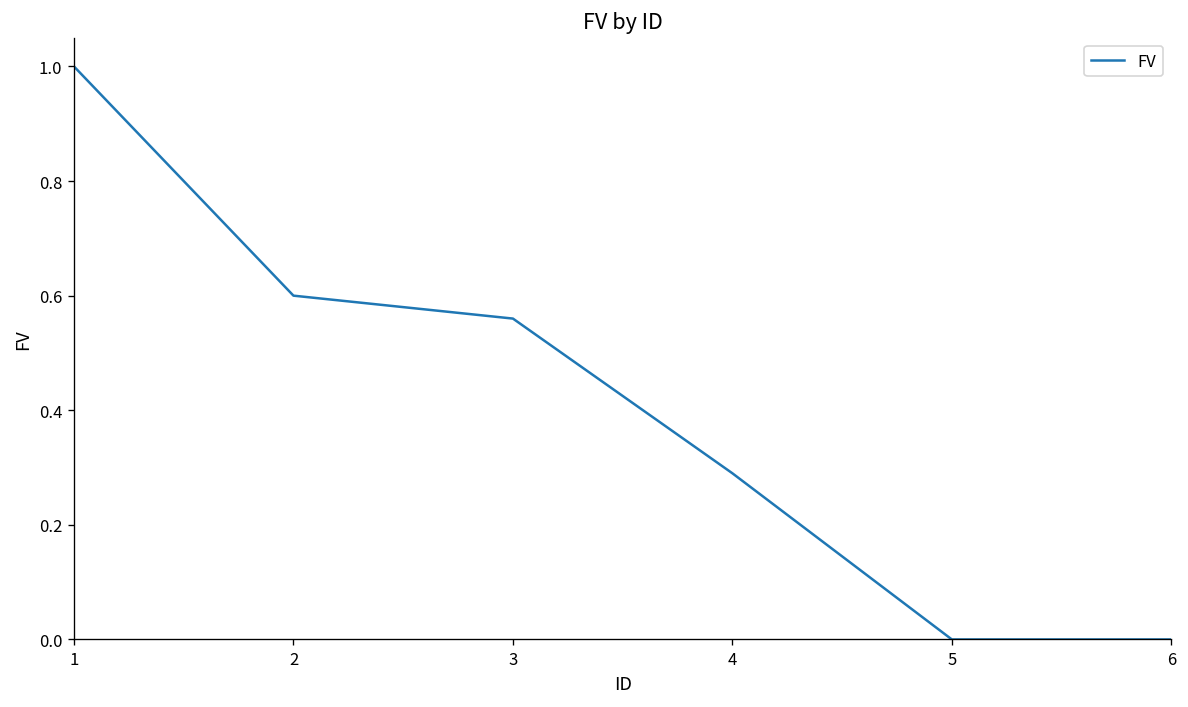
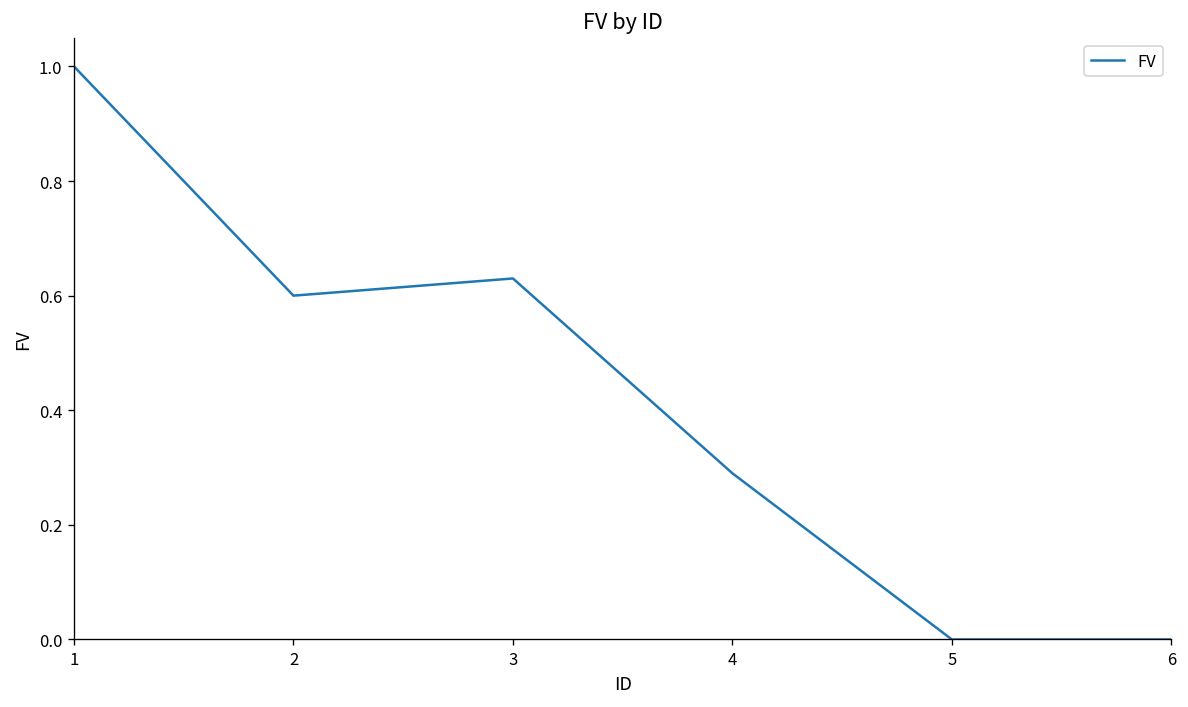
3: 0.56 -> 0.63
